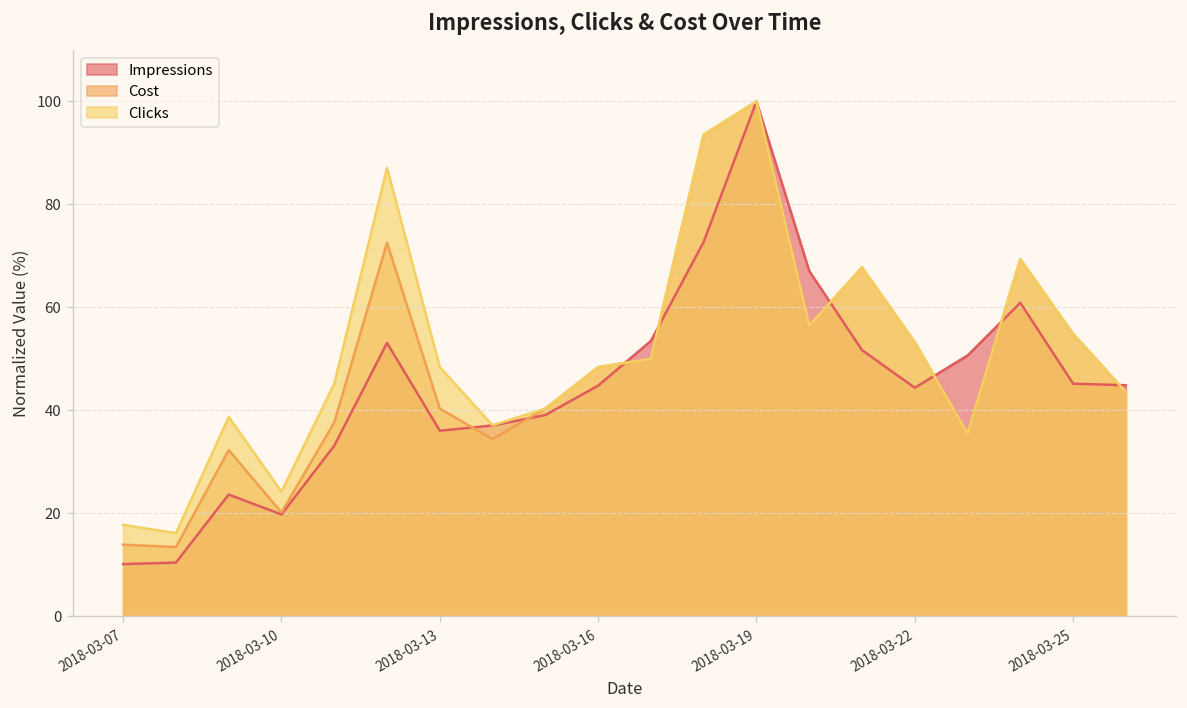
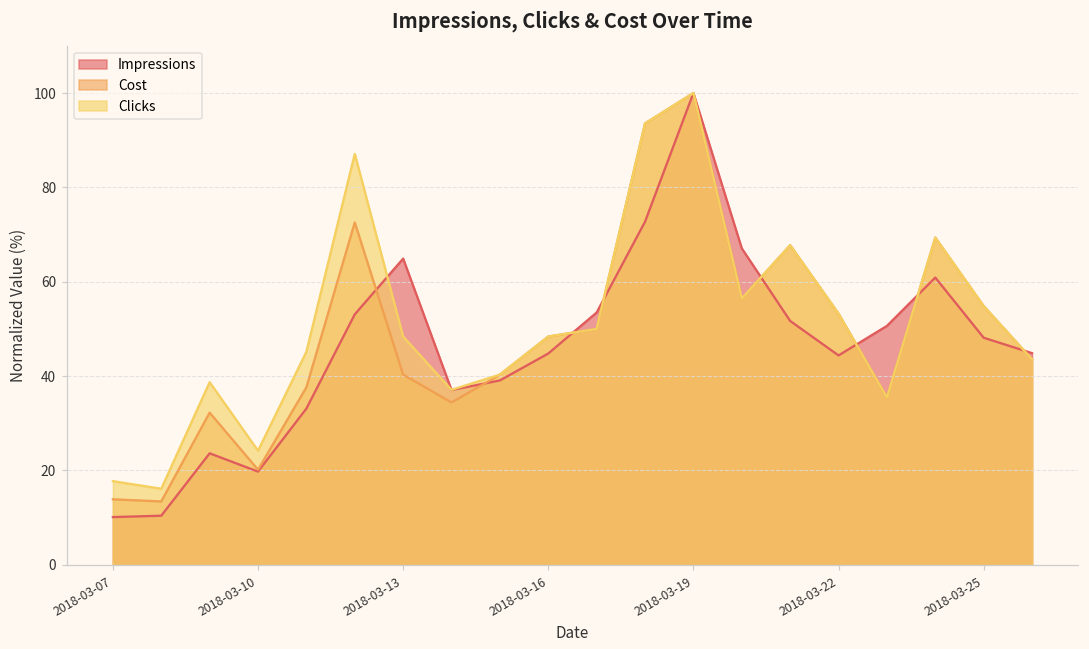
Impressions, 2018-03-13: 36 -> 65
Impressions, 2018-03-25: 45 -> 48
